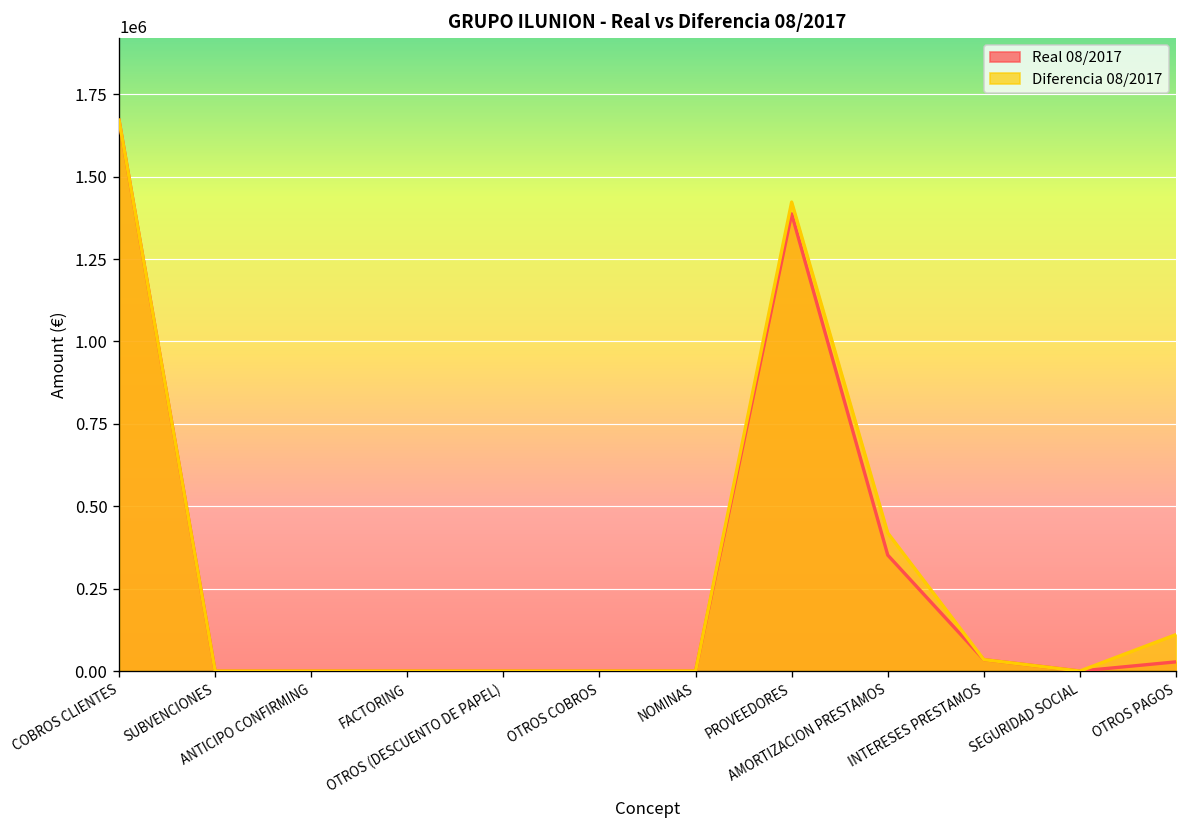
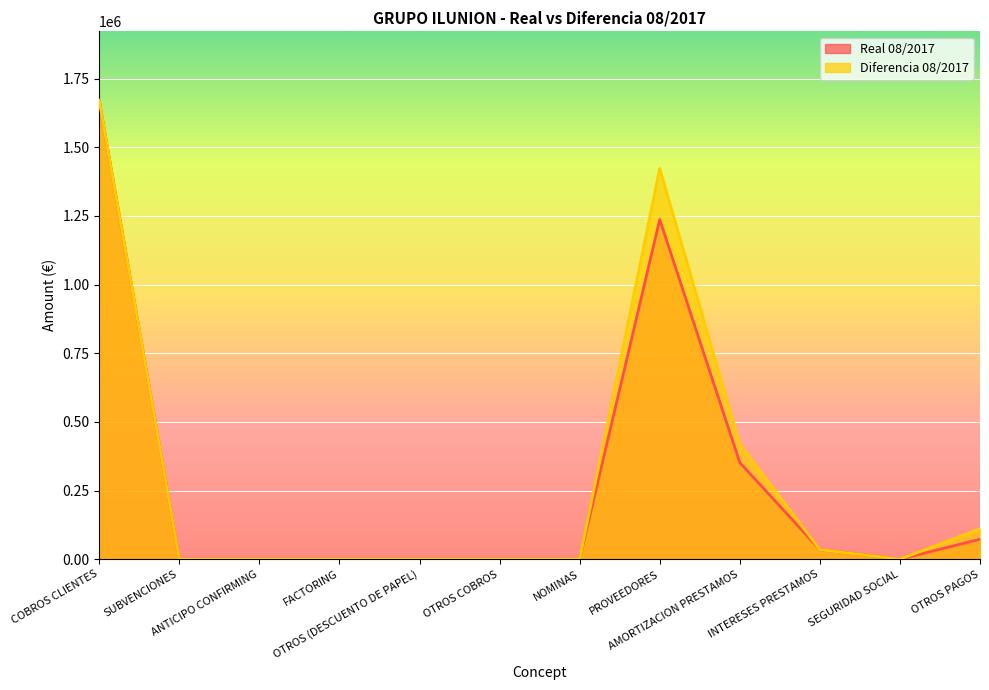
Real 08/2017, PROVEEDORES: 1390000 -> 1240000
Real 08/2017, OTROS PAGOS: 30000 -> 70000
